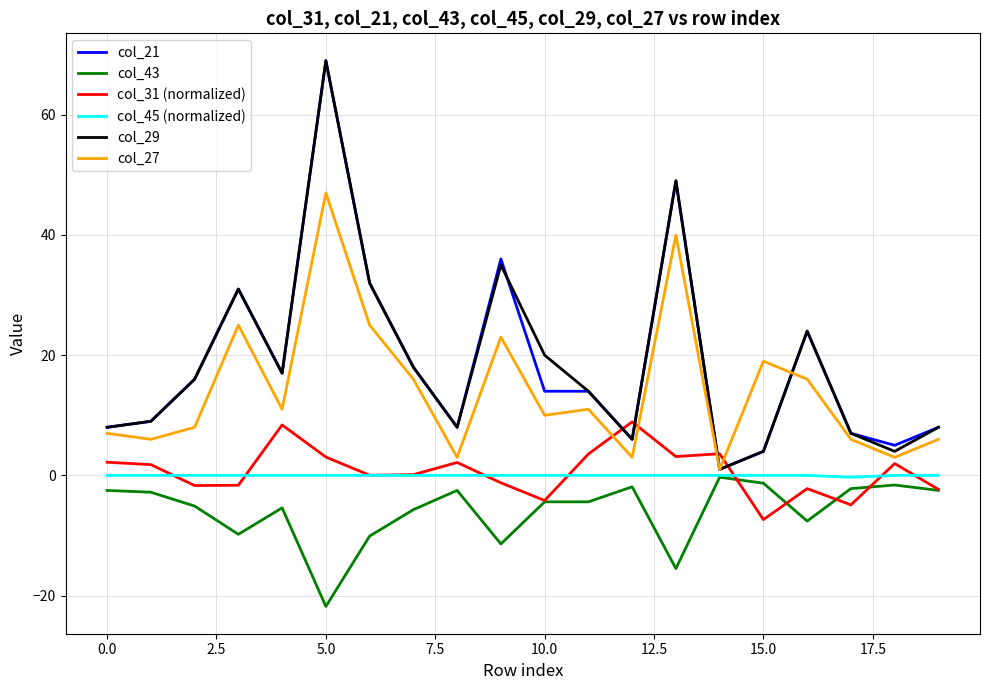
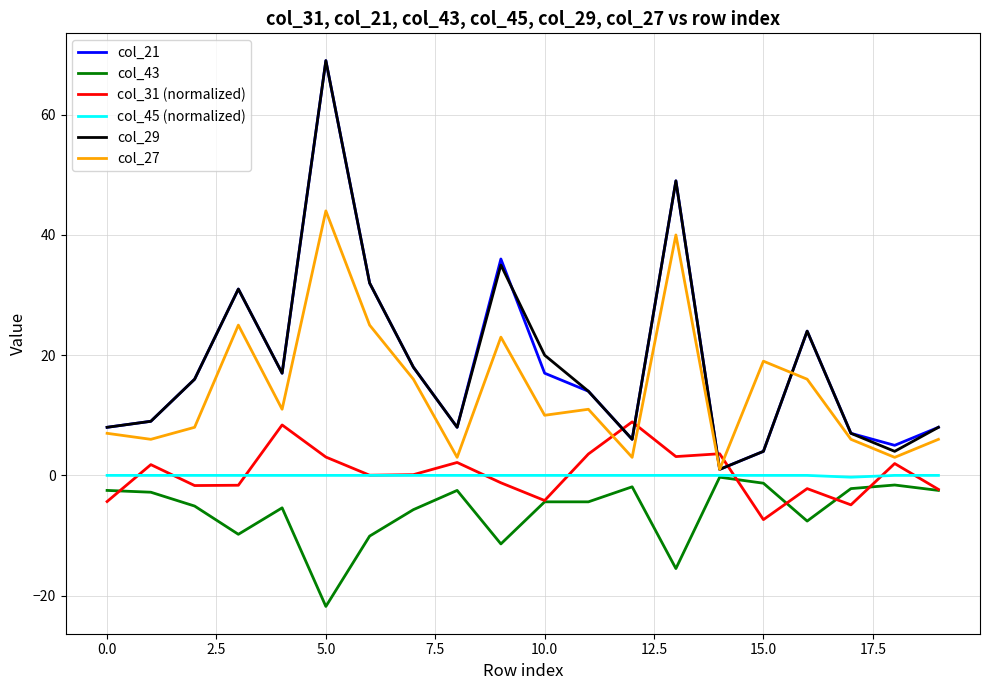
col_31 (normalized), 0.0: 2 -> -4
col_27, 5.0: 47 -> 44
col_21, 10.0: 14 -> 17
